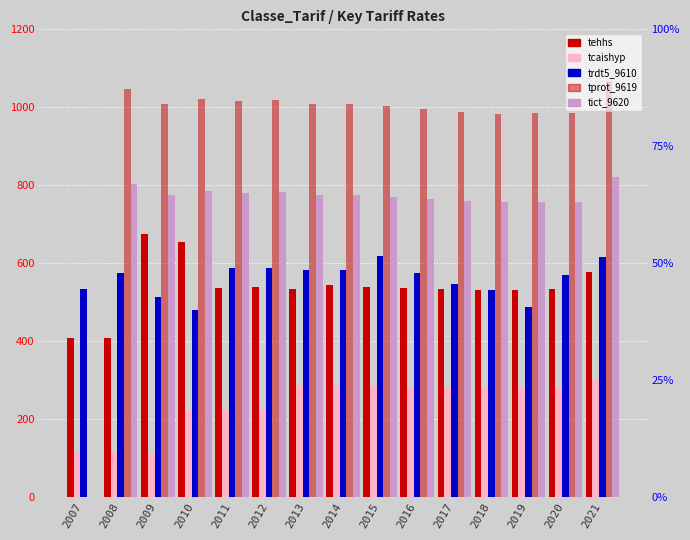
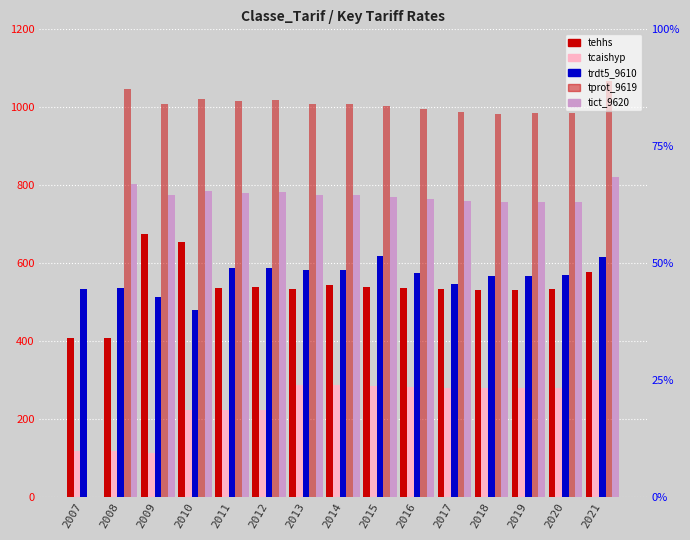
trdt5_9610, 2008: 570 -> 540
trdt5_9610, 2018: 530 -> 570
trdt5_9610, 2019: 490 -> 570
